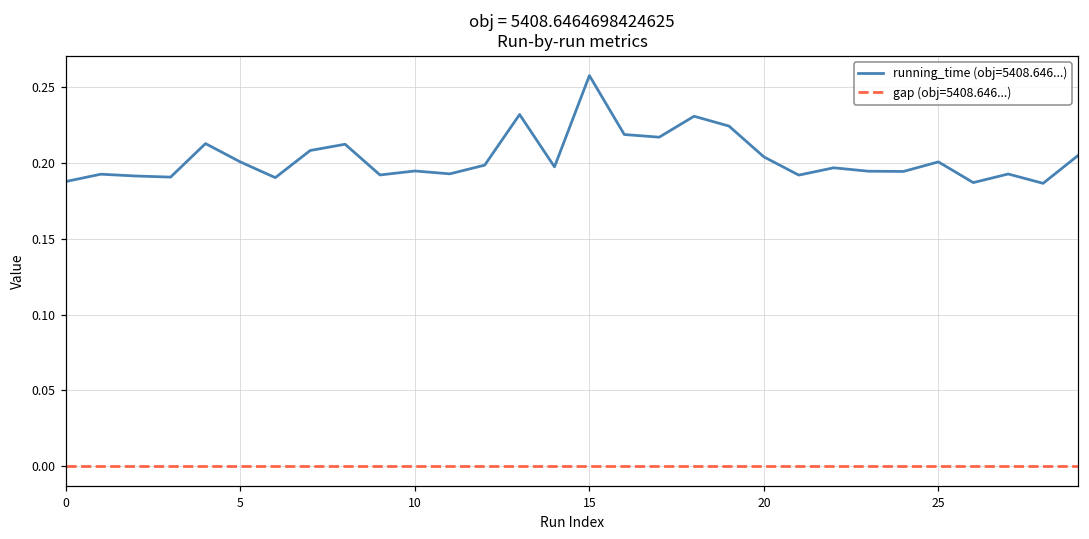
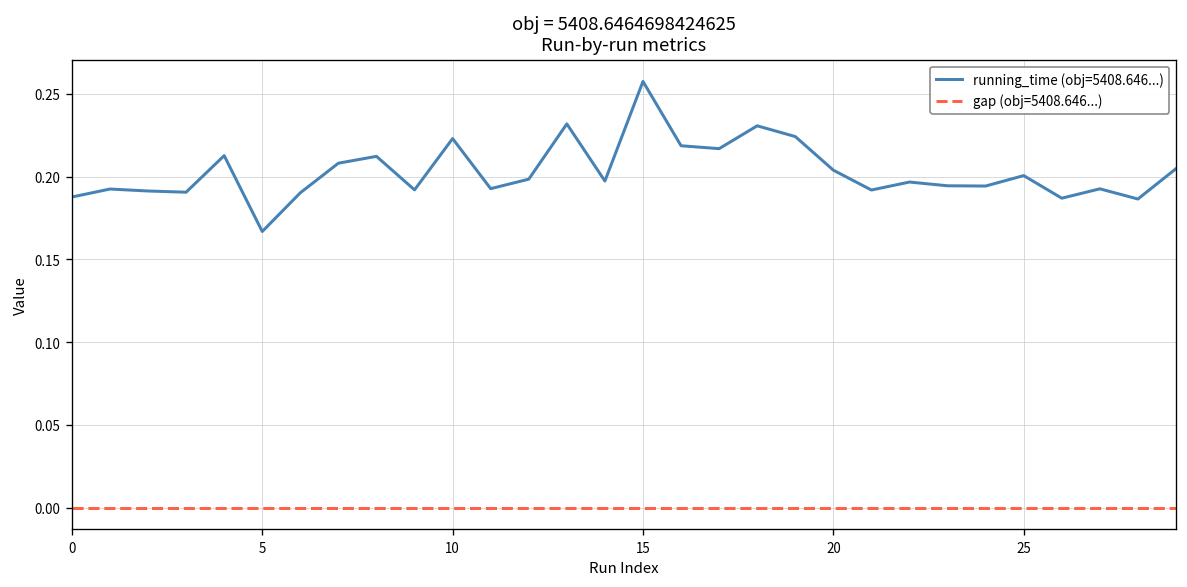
running_time (obj=5408.646...), 5: 0.201 -> 0.167
running_time (obj=5408.646...), 10: 0.195 -> 0.223
